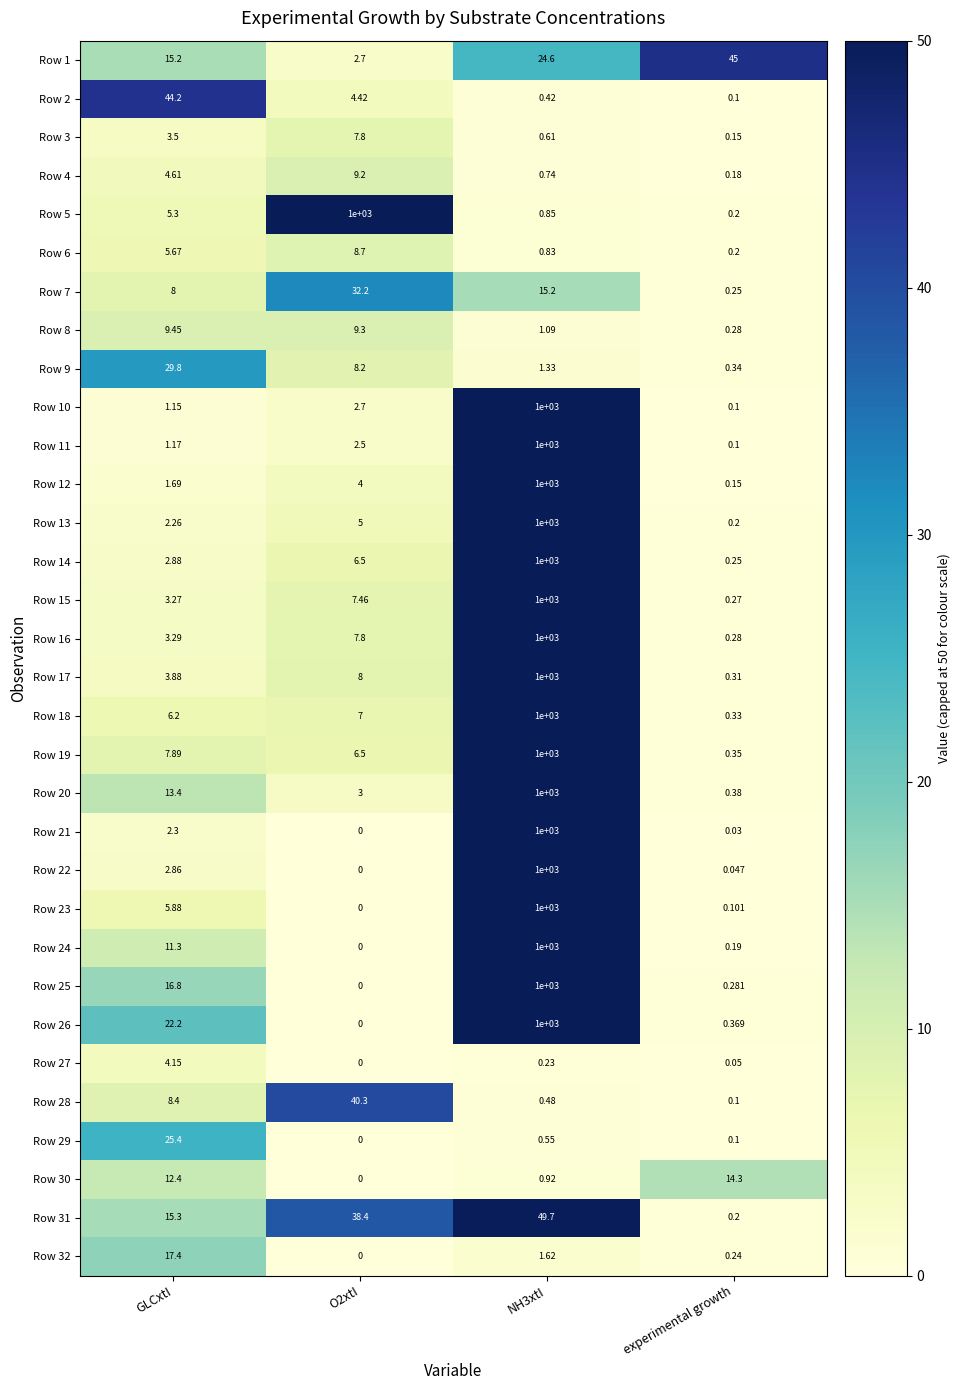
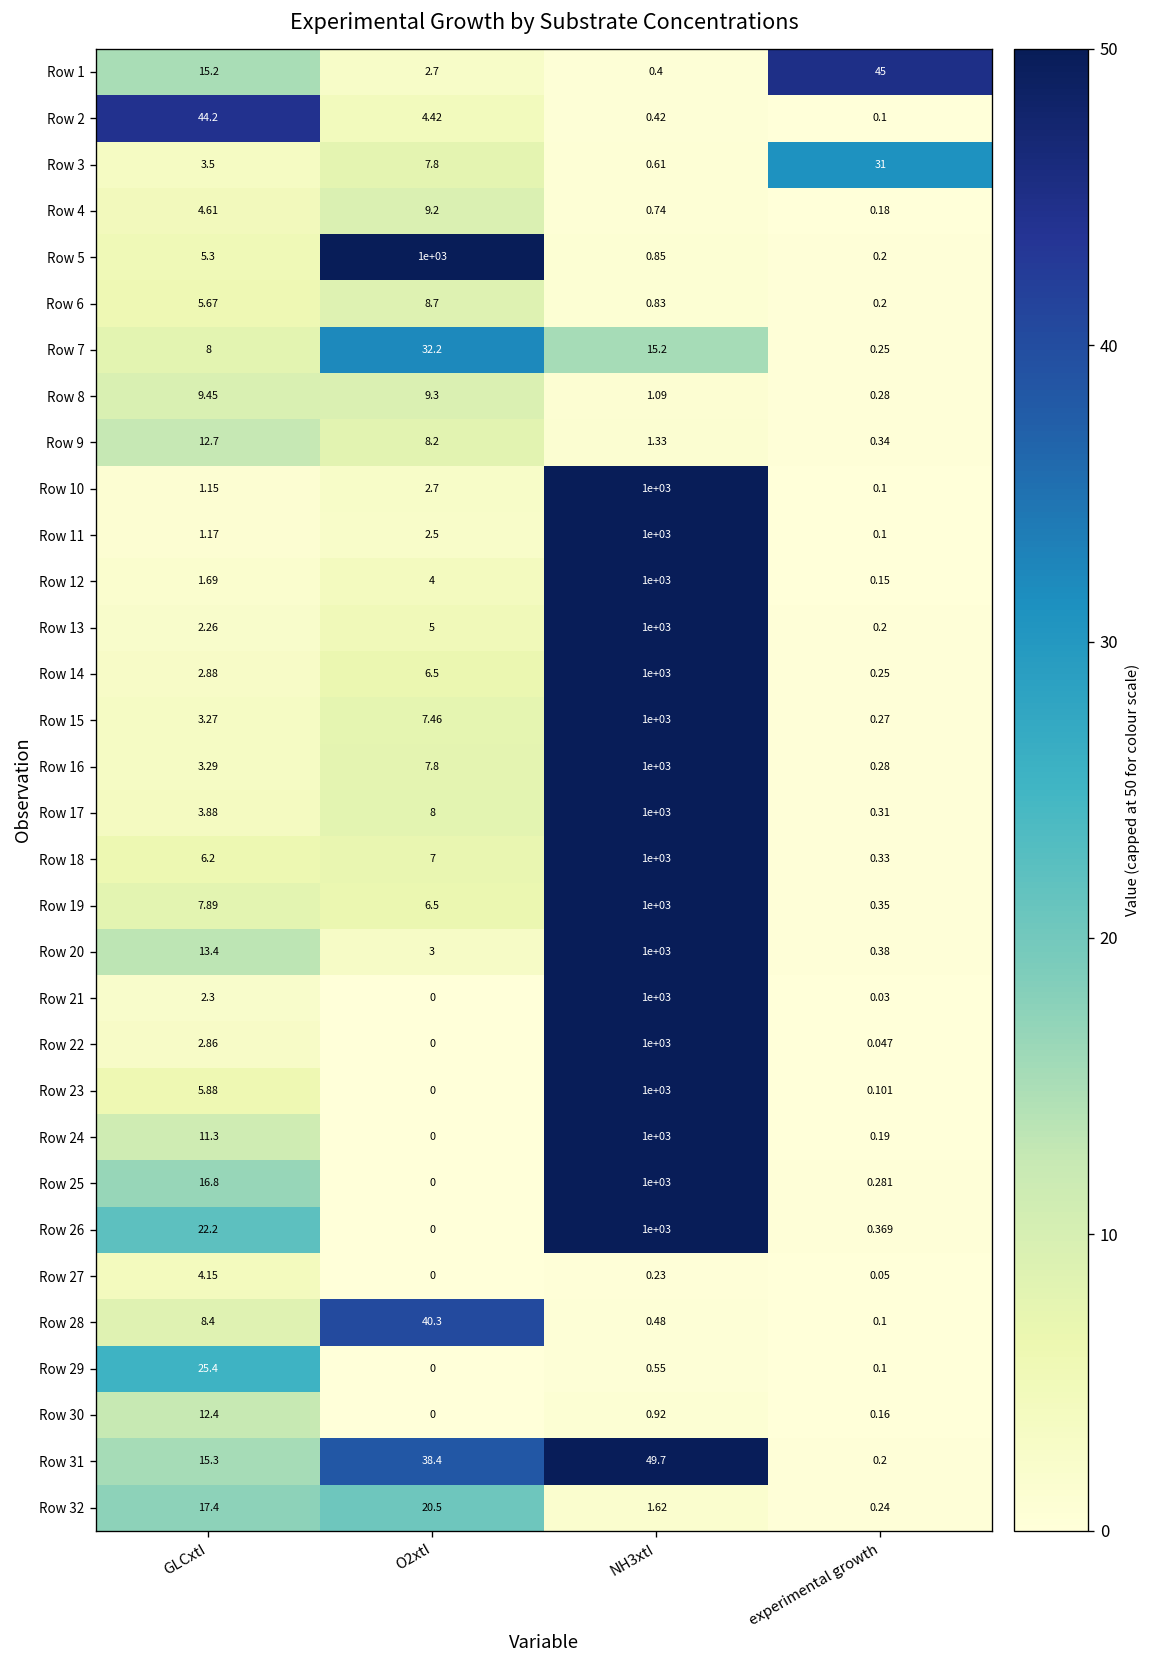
Row 1, NH3xtI: 24.6 -> 0.4
Row 3, experimental growth: 0.15 -> 31
Row 9, GLCxtI: 29.8 -> 12.7
Row 30, experimental growth: 14.3 -> 0.16
Row 32, O2xtI: 0 -> 20.5
